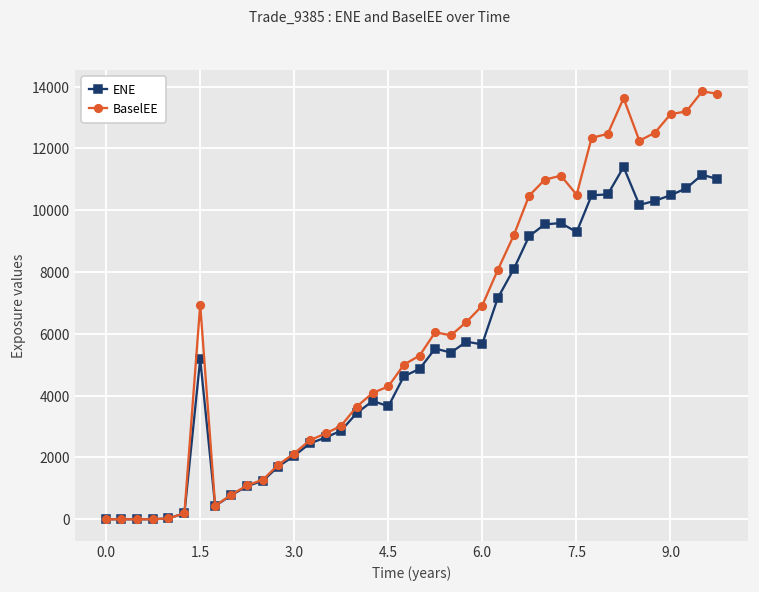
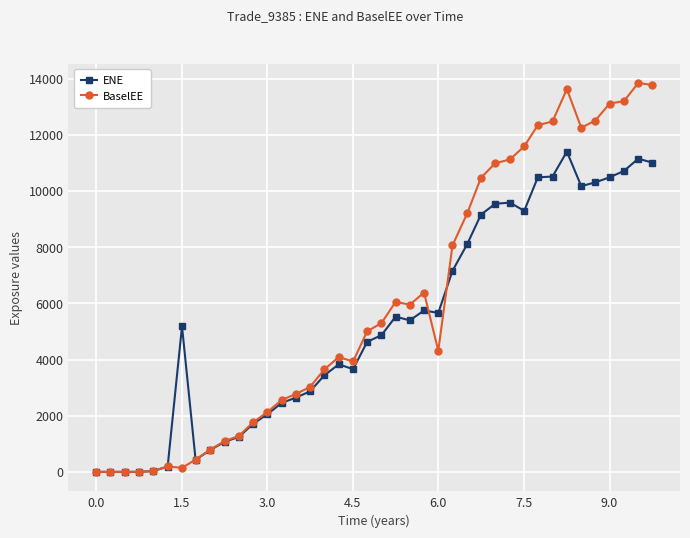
BaselEE, 1.5: 7000 -> 100
BaselEE, 4.5: 4300 -> 3900
BaselEE, 6.0: 6900 -> 4300
BaselEE, 7.5: 10500 -> 11600
